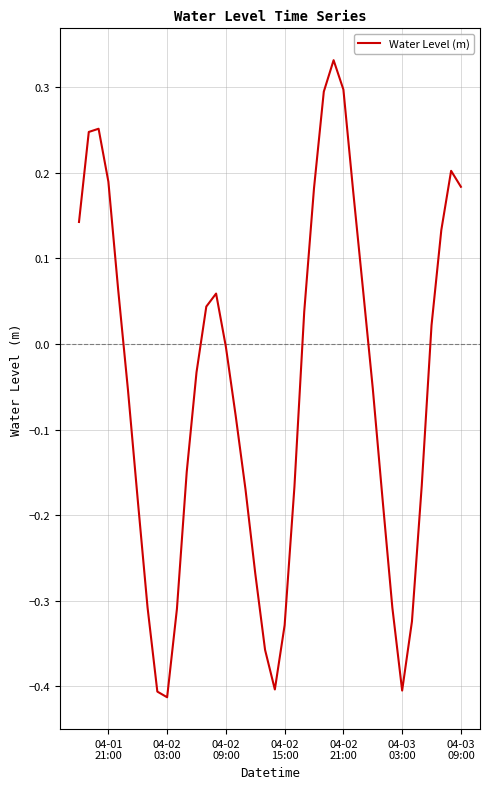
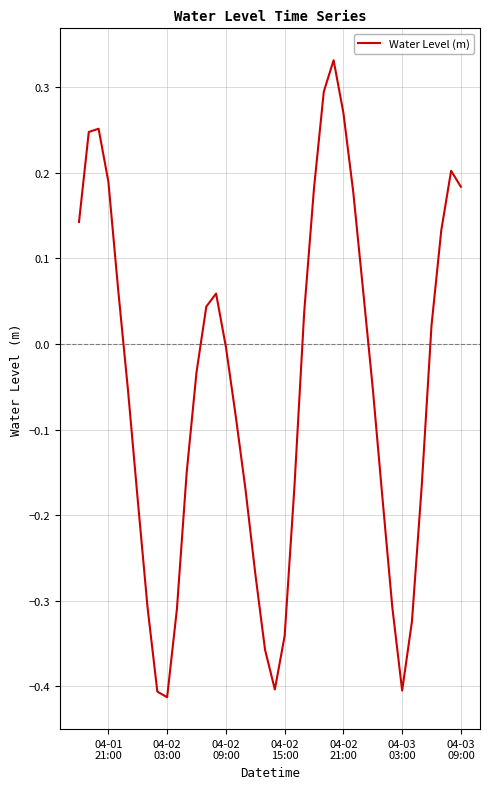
04-02 15:00: -0.33 -> -0.34
04-02 21:00: 0.30 -> 0.27
